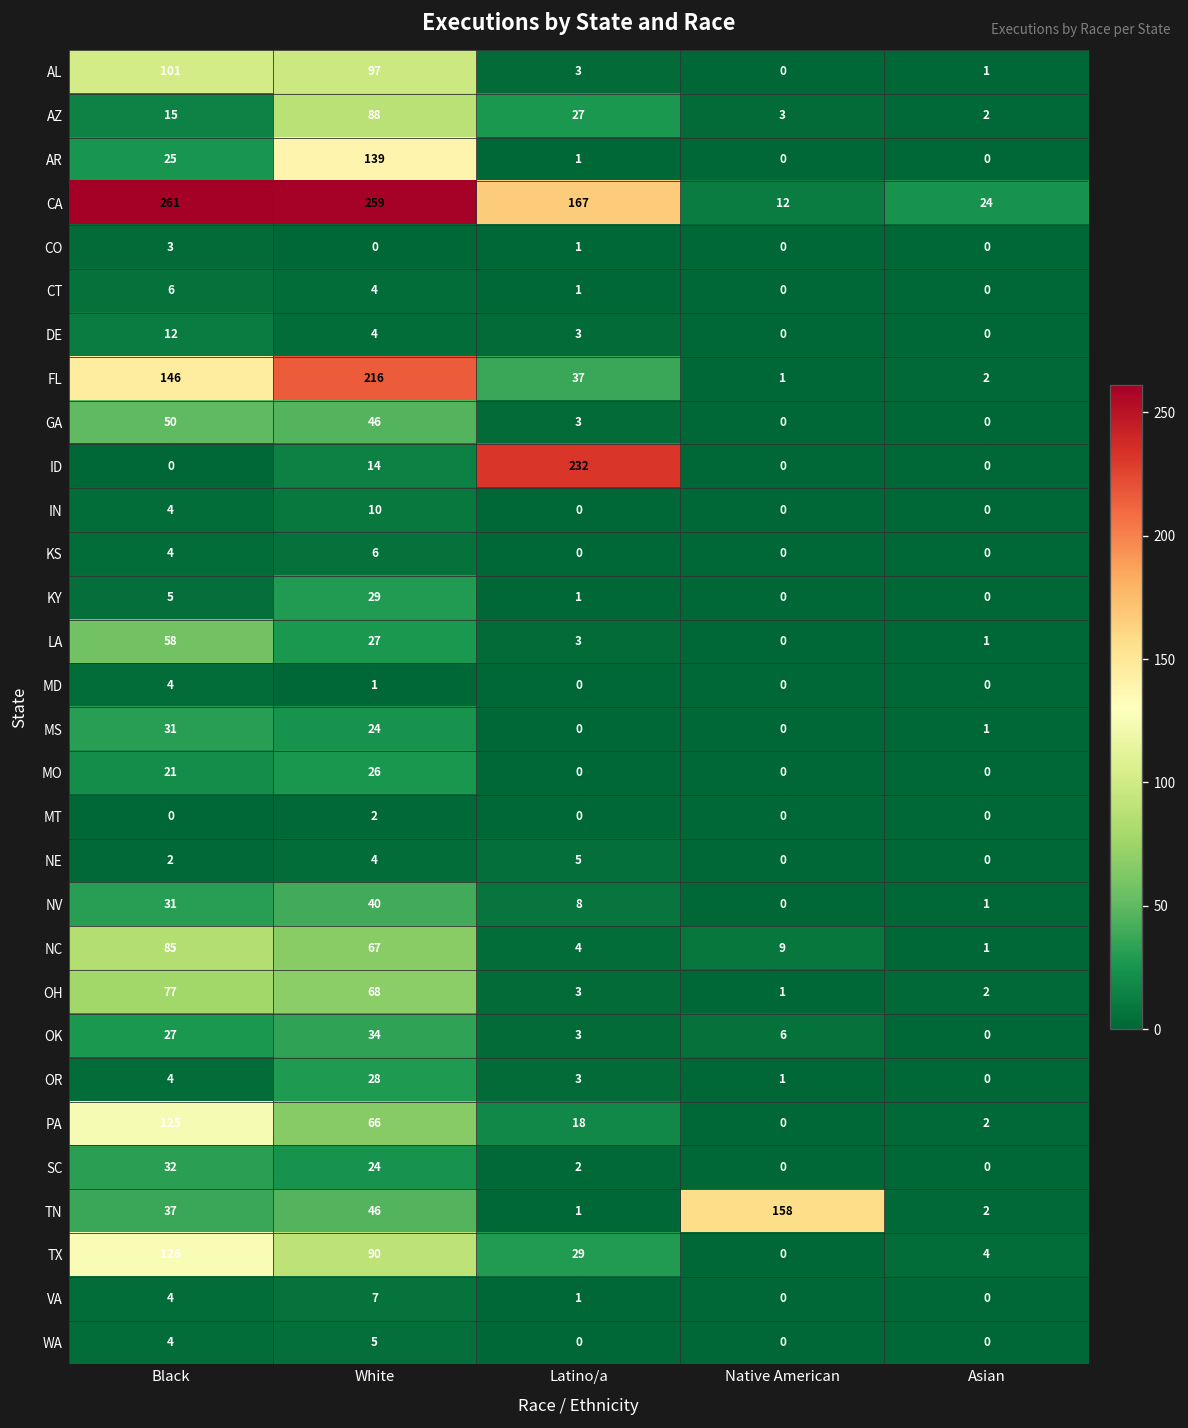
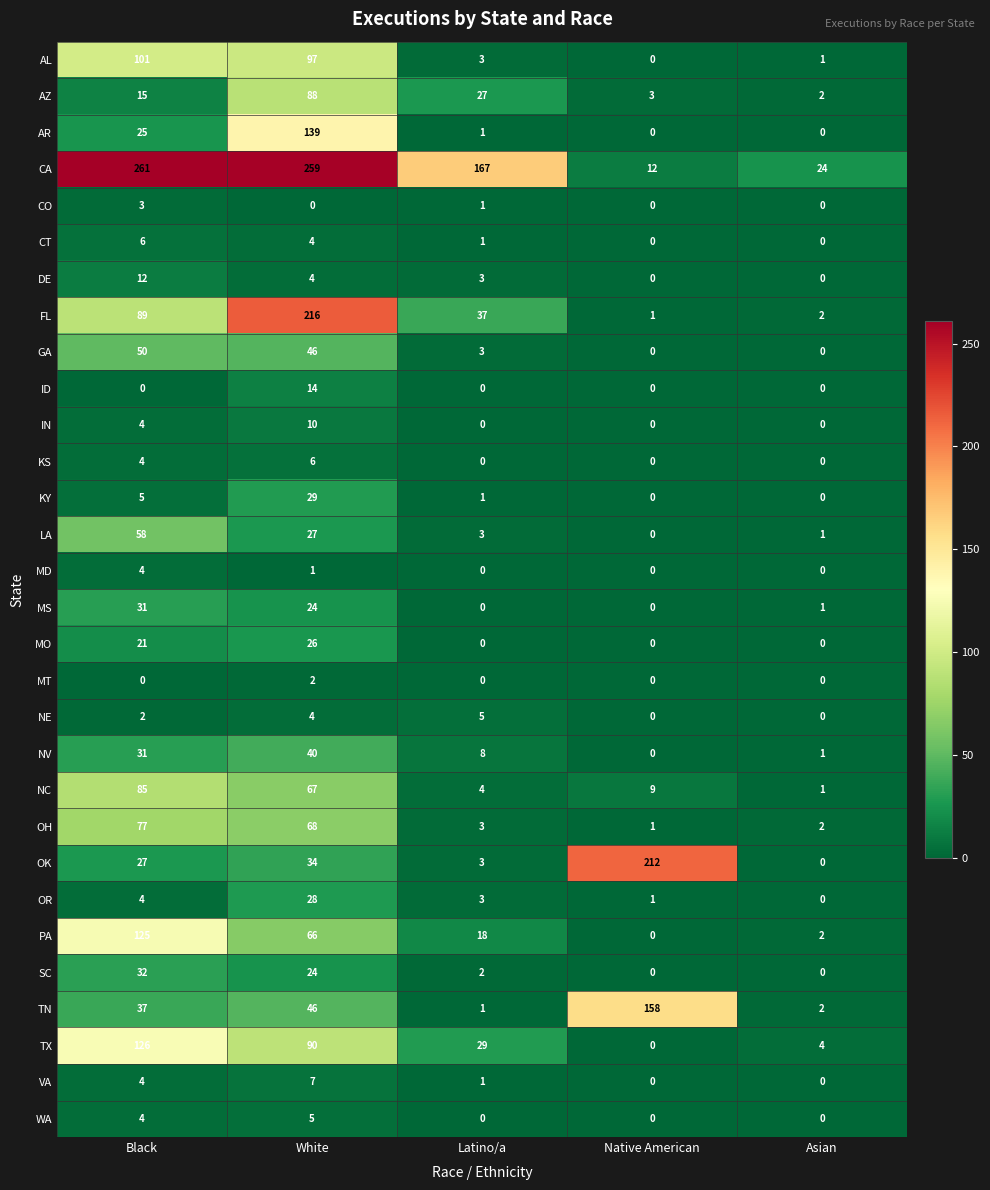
FL, Black: 146 -> 89
ID, Latino/a: 232 -> 0
OK, Native American: 6 -> 212
